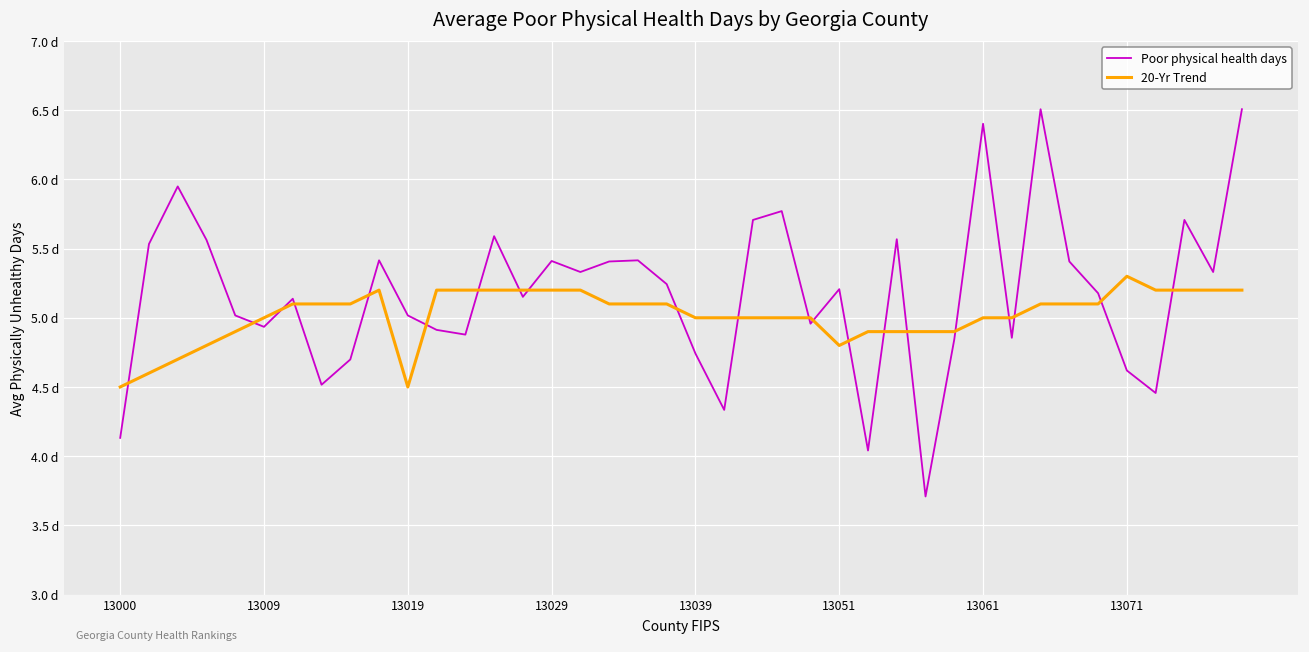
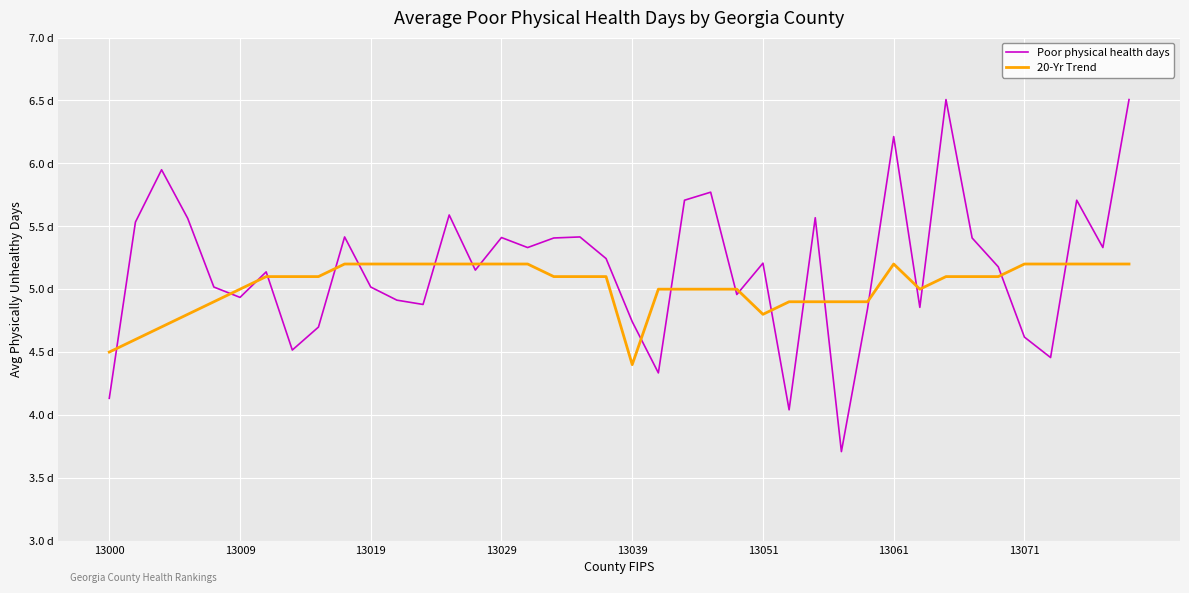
20-Yr Trend, 13019: 4.5 d -> 5.2 d
20-Yr Trend, 13039: 5.0 d -> 4.4 d
Poor physical health days, 13061: 6.40 d -> 6.21 d
20-Yr Trend, 13061: 5.0 d -> 5.2 d
20-Yr Trend, 13071: 5.3 d -> 5.2 d
